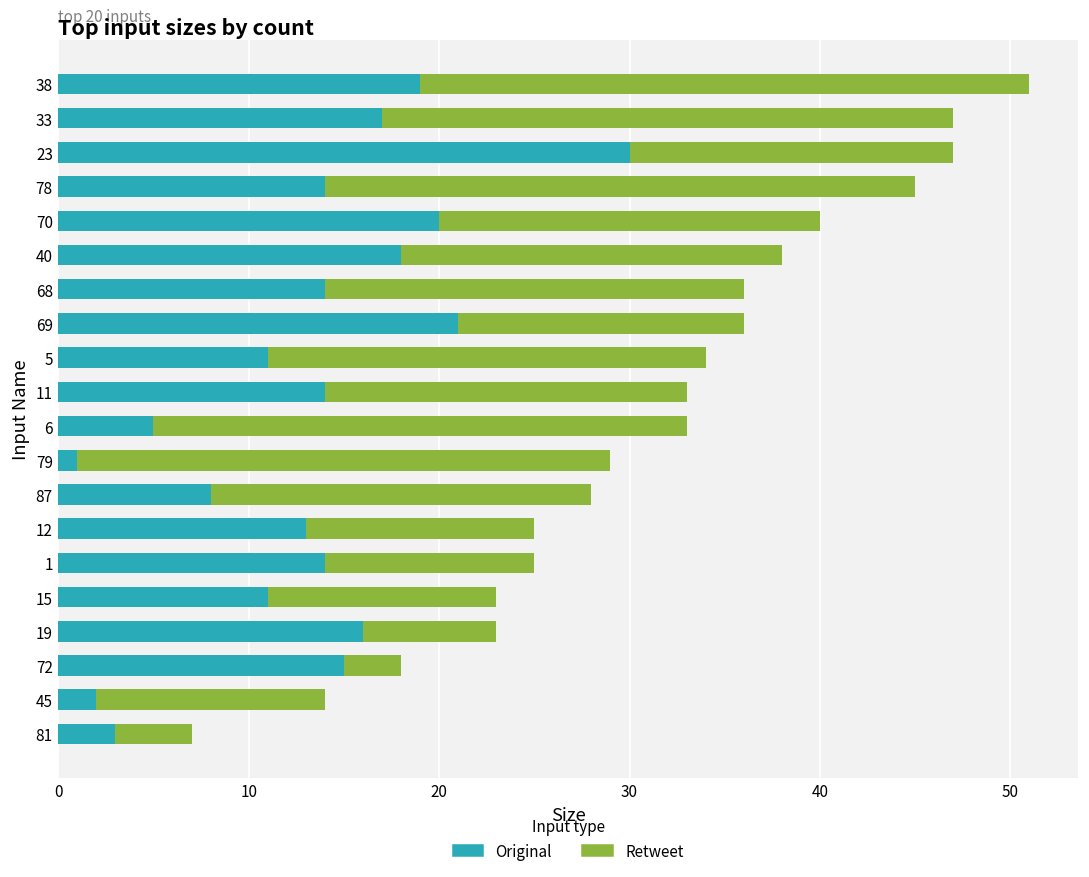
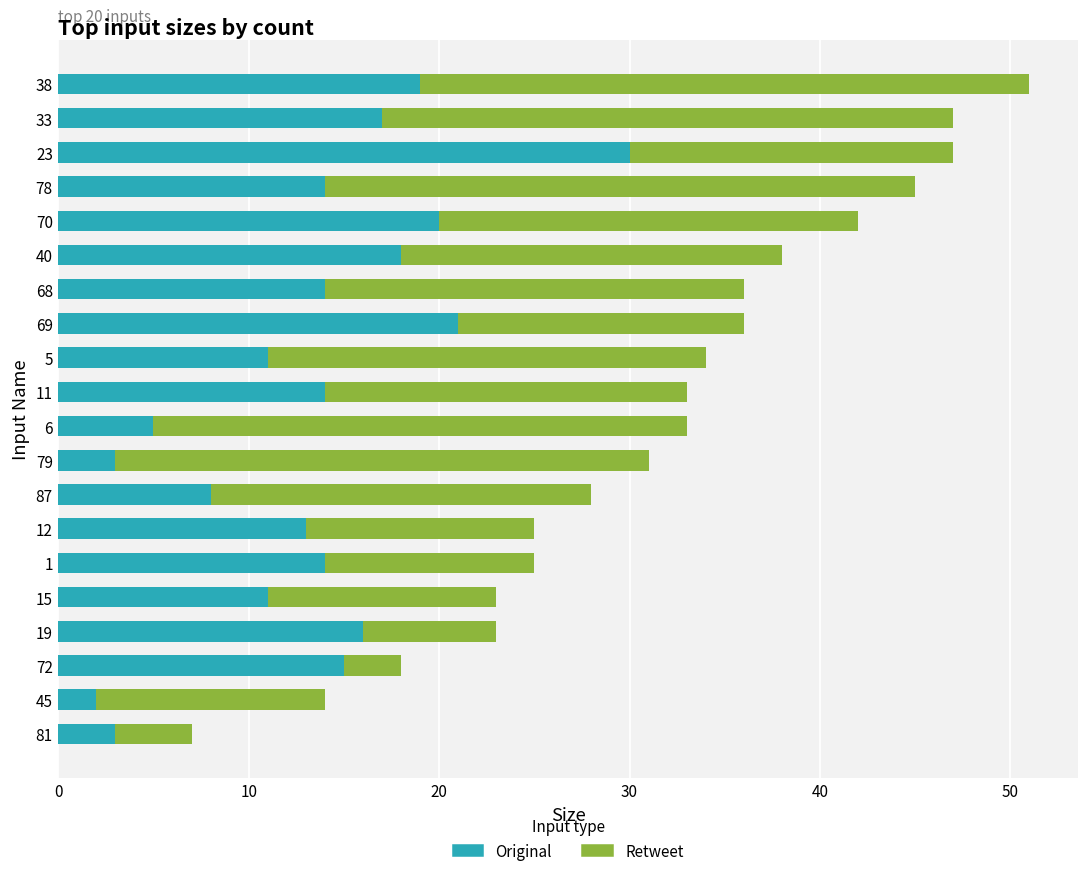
Retweet, 70: 20 -> 22
Original, 79: 1 -> 3
